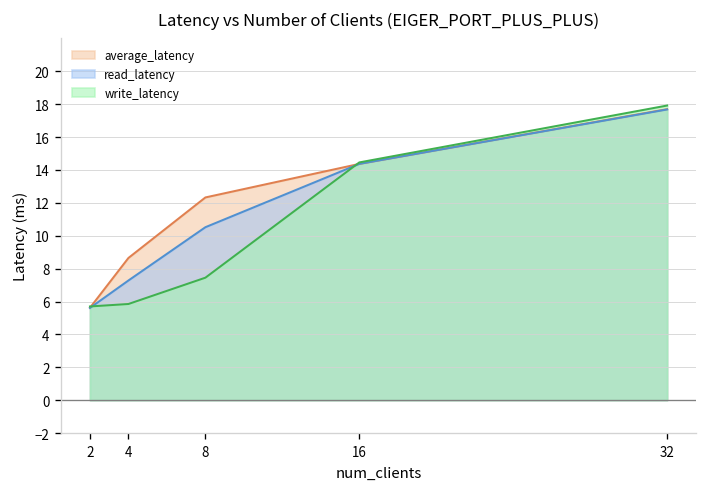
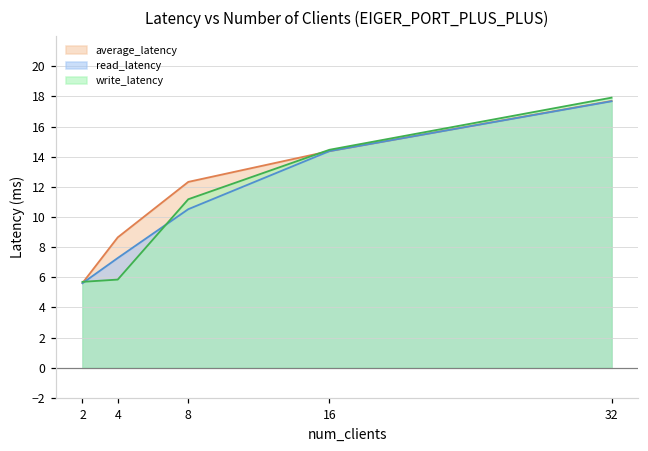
write_latency, 8: 7.5 -> 11.2
